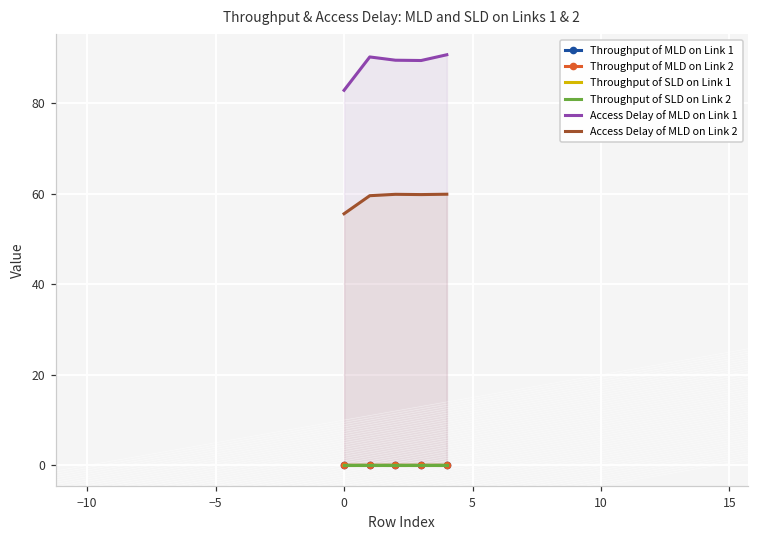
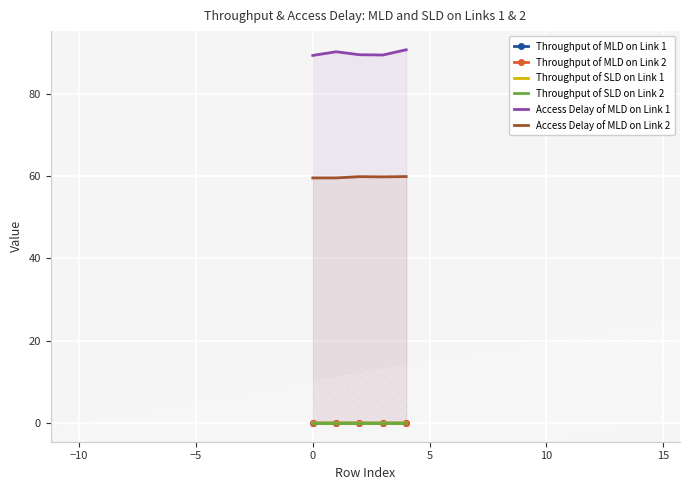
Access Delay of MLD on Link 1, 0: 83 -> 89
Access Delay of MLD on Link 2, 0: 56 -> 60
